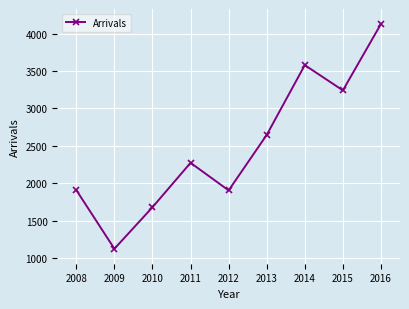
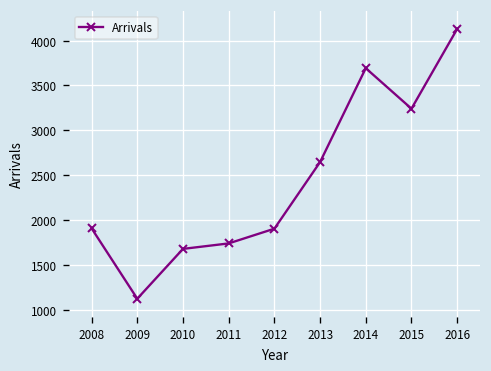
2011: 2300 -> 1700
2014: 3600 -> 3700
